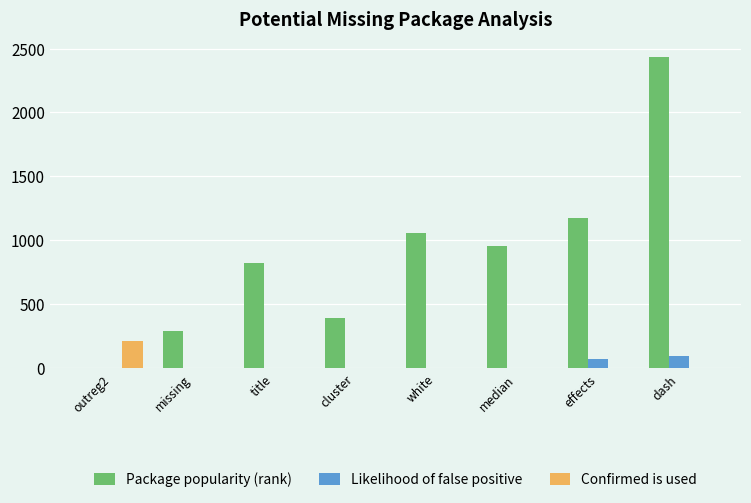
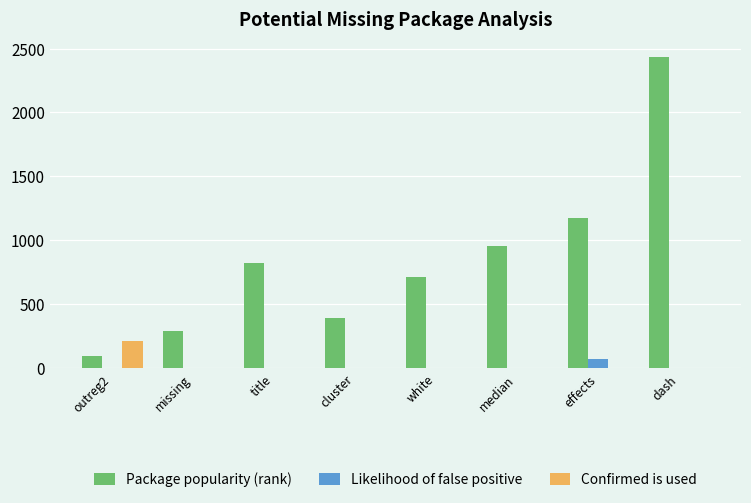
Package popularity (rank), outreg2: 0 -> 90
Package popularity (rank), white: 1060 -> 710
Likelihood of false positive, dash: 90 -> 0
